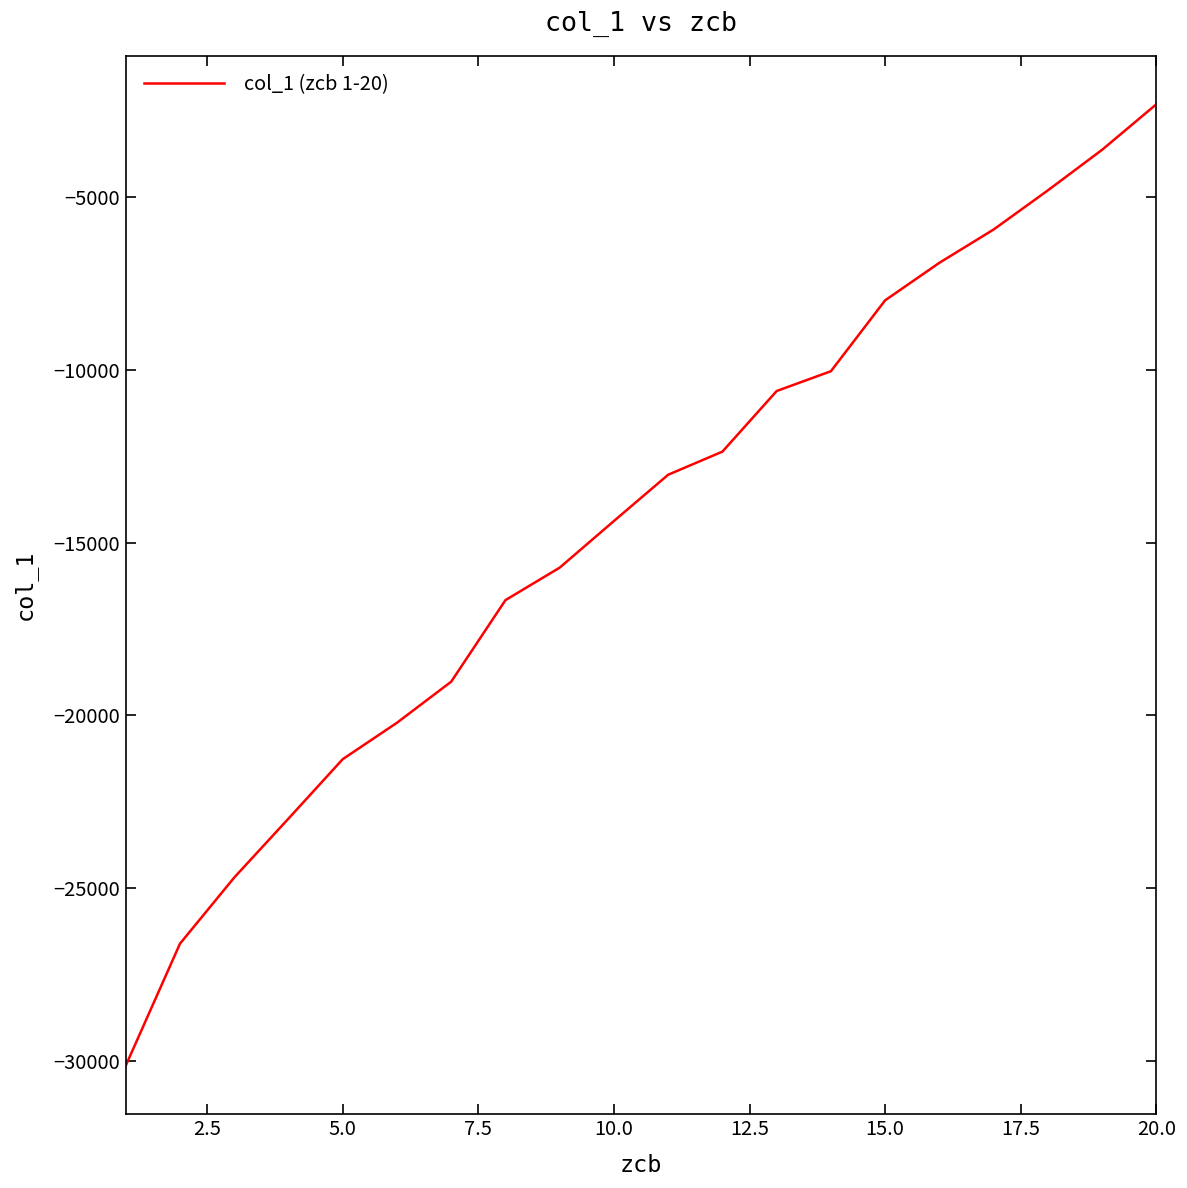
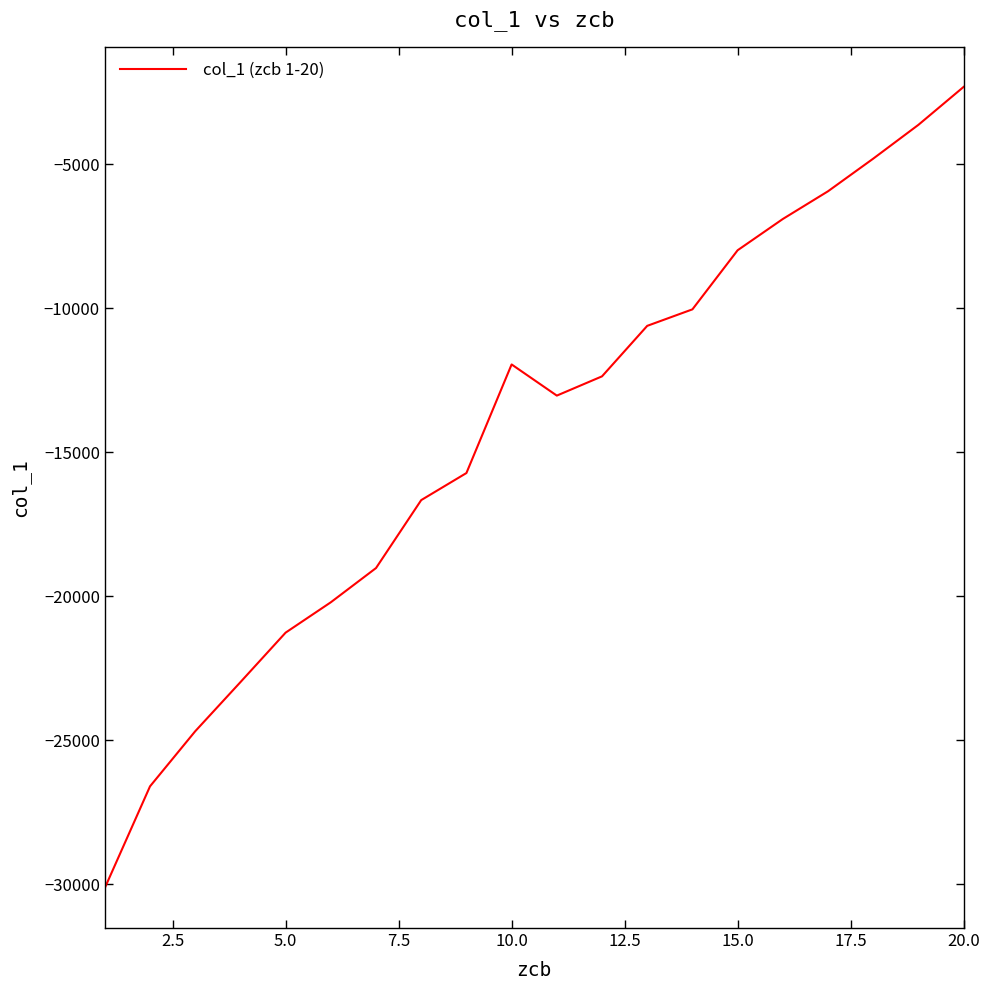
10.0: -14400 -> -12000
